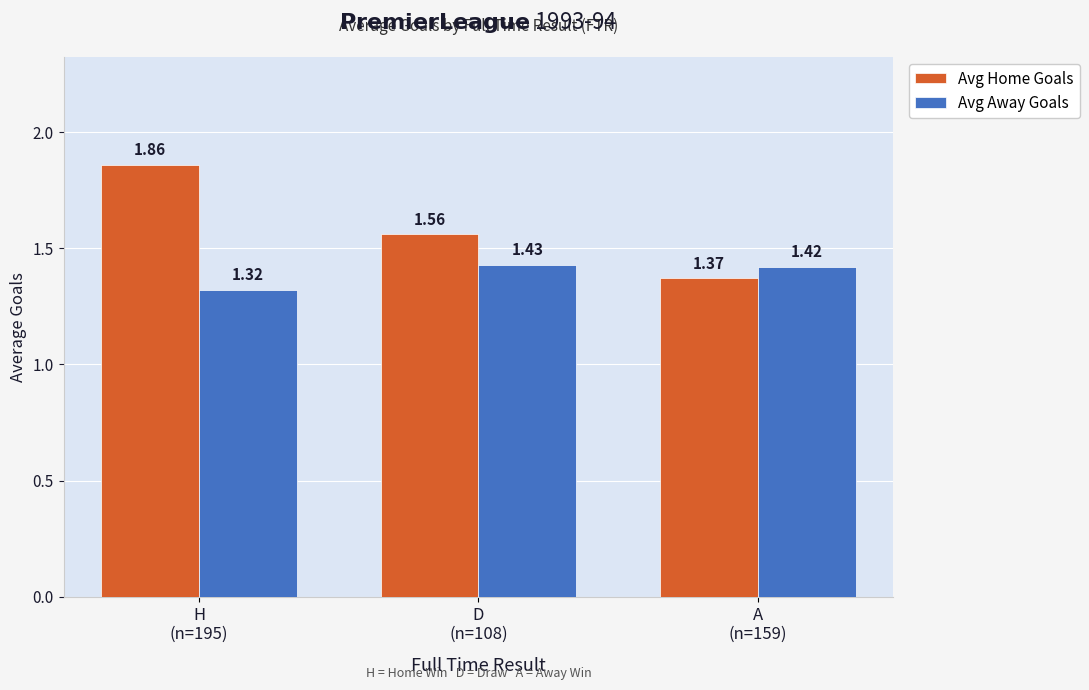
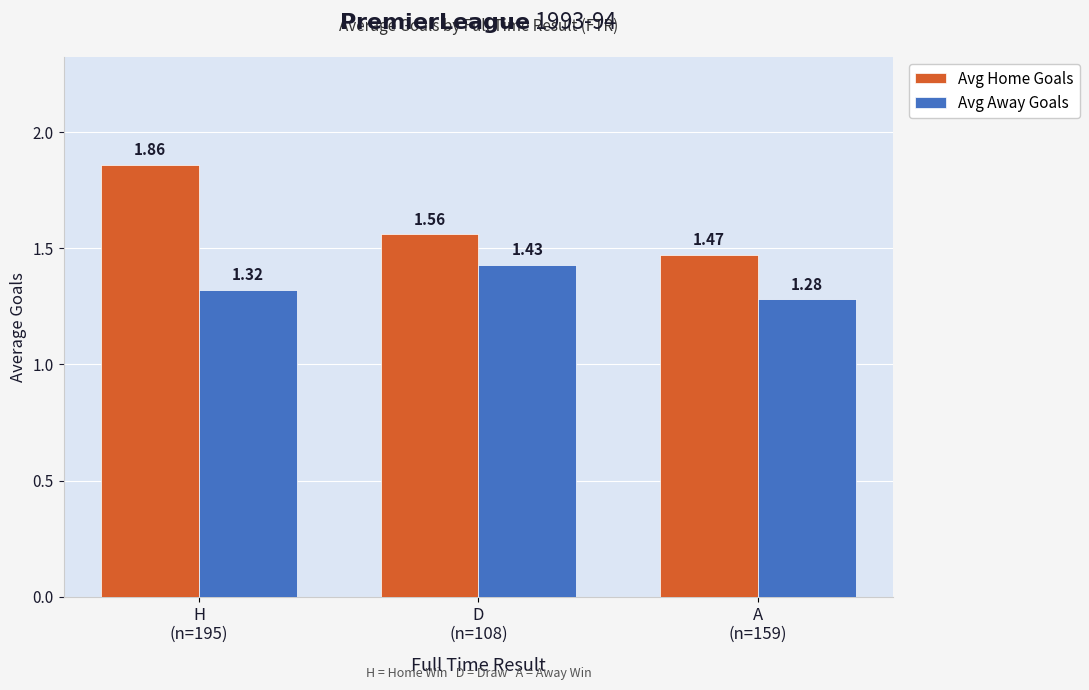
Avg Home Goals, A (n=159): 1.37 -> 1.47
Avg Away Goals, A (n=159): 1.42 -> 1.28
